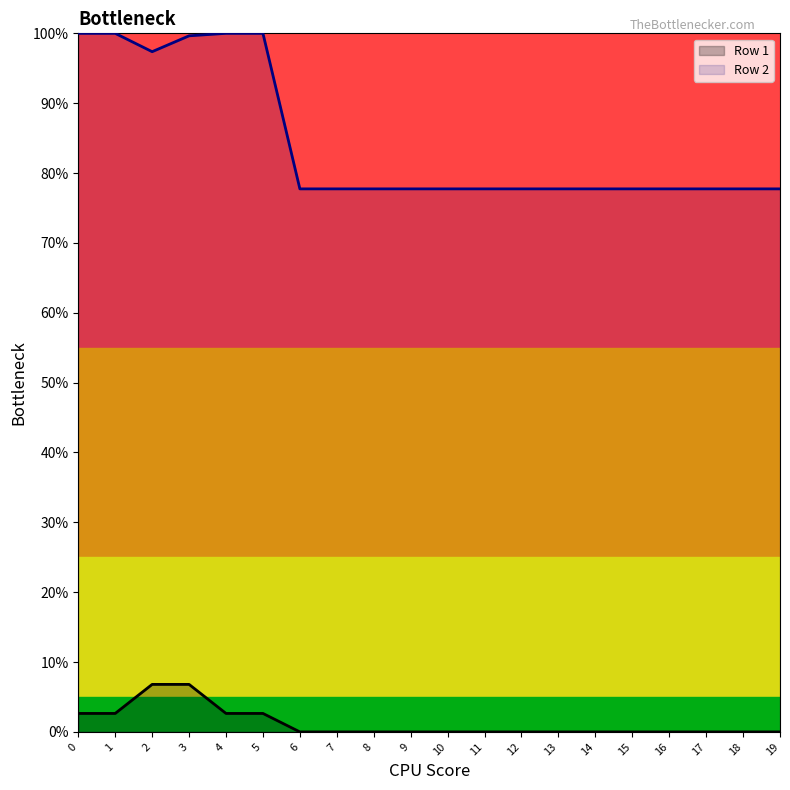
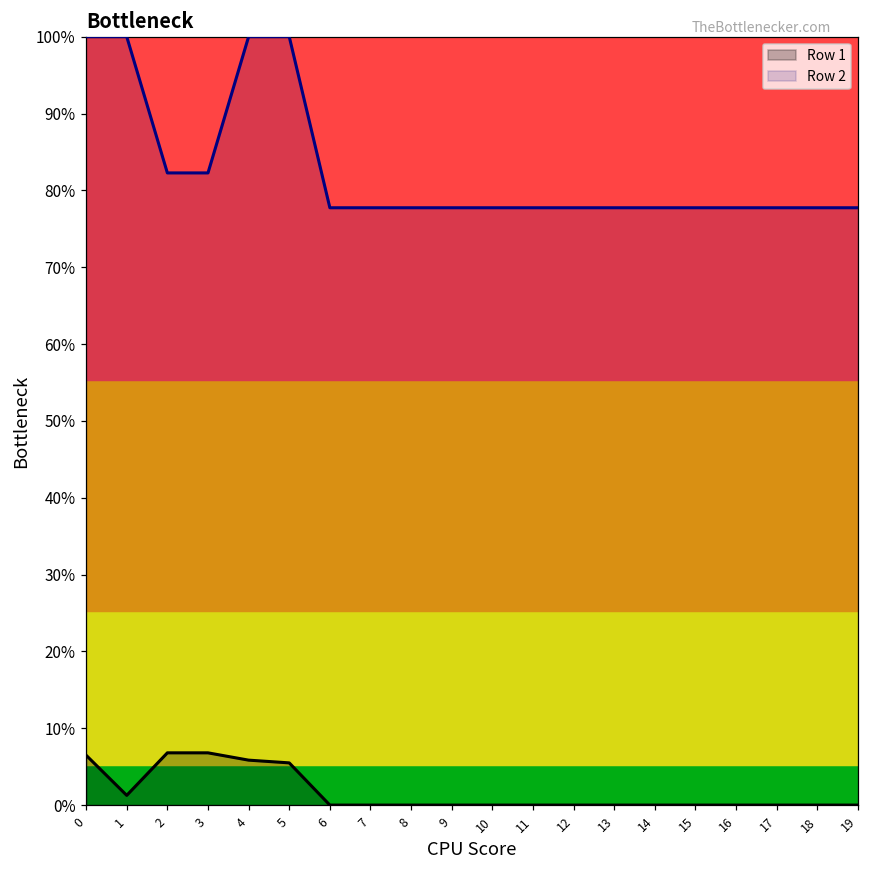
Row 1, 0: 3% -> 6%
Row 1, 1: 3% -> 1%
Row 2, 2: 97% -> 82%
Row 2, 3: 100% -> 82%
Row 1, 4: 3% -> 6%
Row 1, 5: 3% -> 5%
